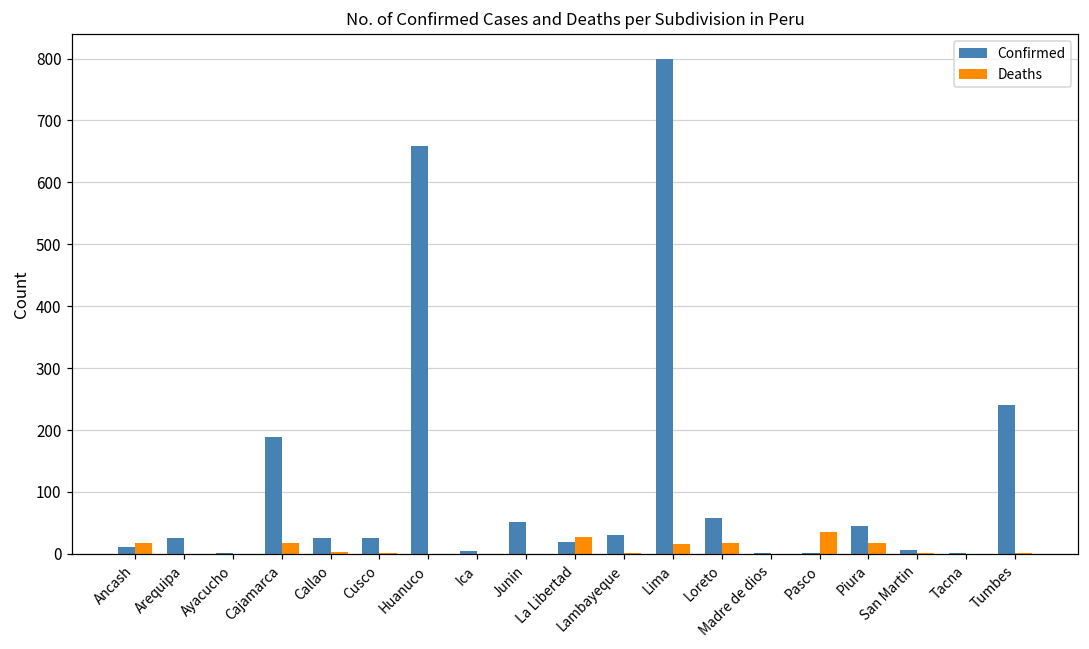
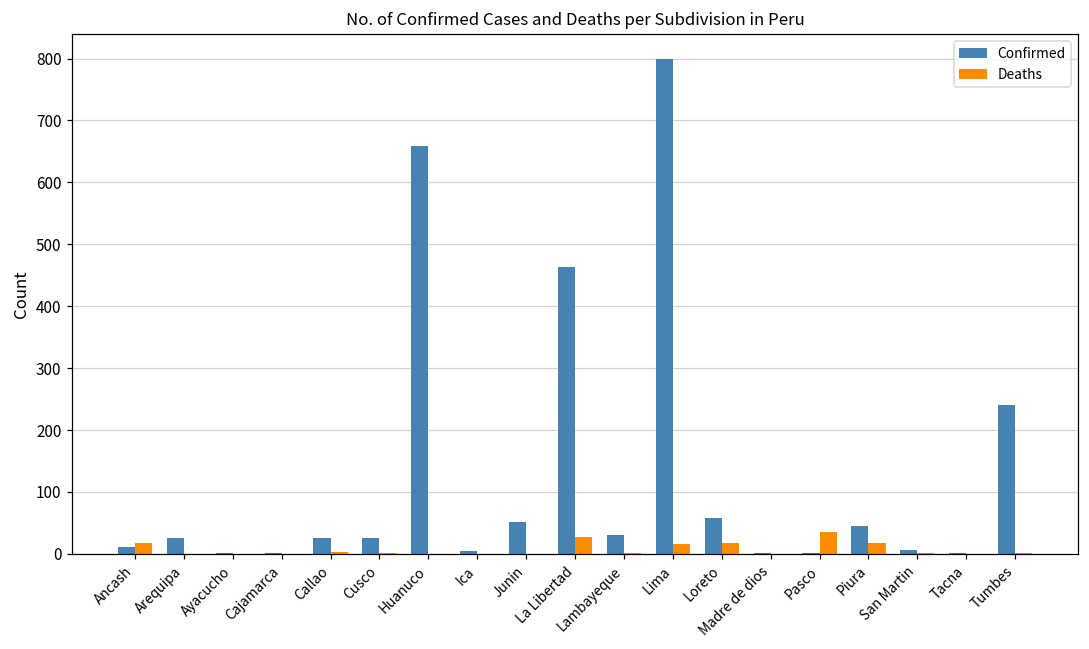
Confirmed, Cajamarca: 190 -> 0
Deaths, Cajamarca: 20 -> 0
Confirmed, La Libertad: 20 -> 460
